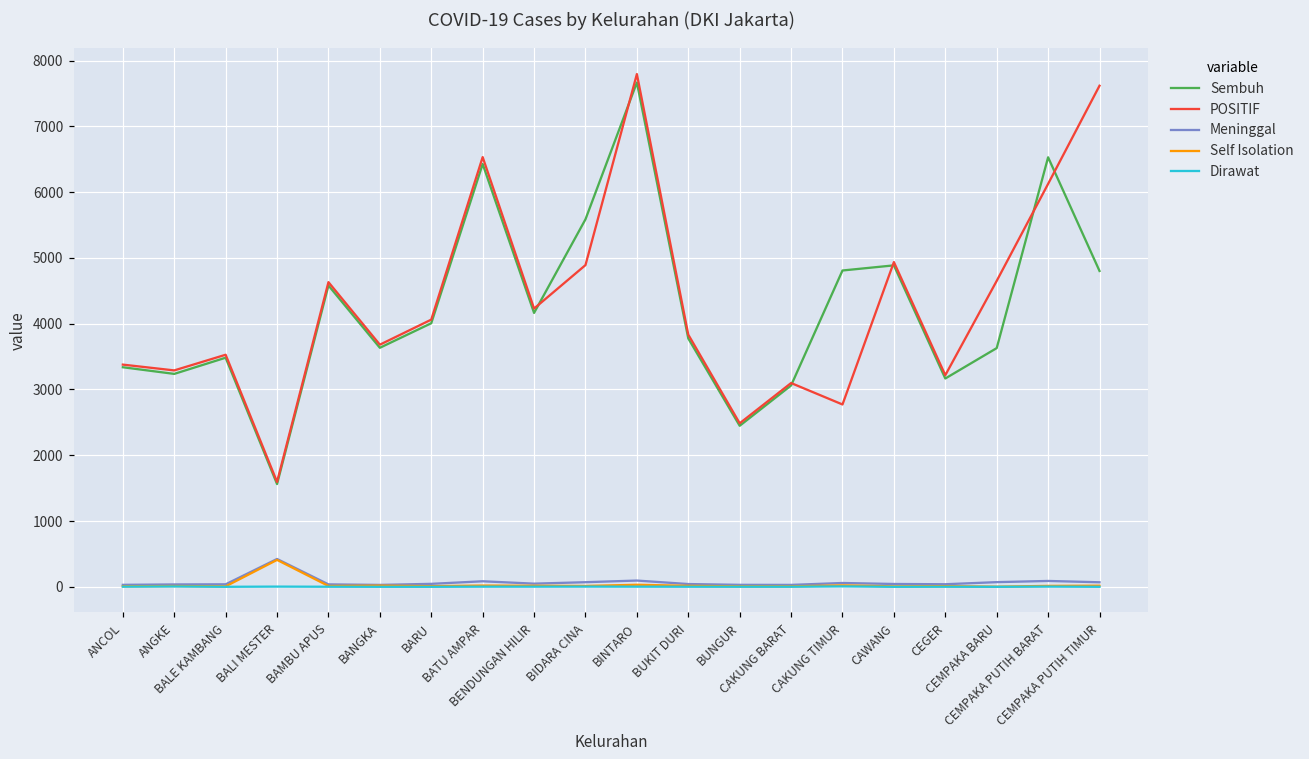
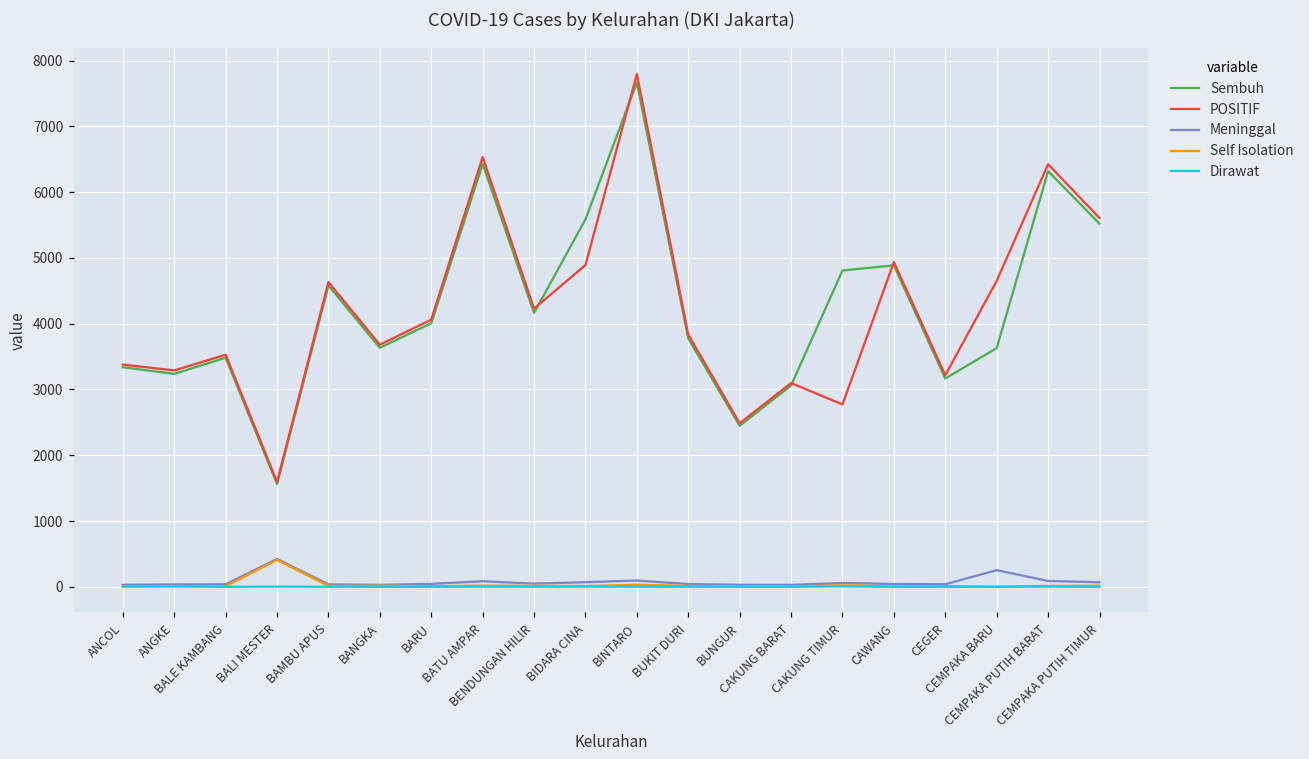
Meninggal, CEMPAKA BARU: 100 -> 300
Sembuh, CEMPAKA PUTIH BARAT: 6500 -> 6300
POSITIF, CEMPAKA PUTIH BARAT: 6100 -> 6400
Sembuh, CEMPAKA PUTIH TIMUR: 4800 -> 5500
POSITIF, CEMPAKA PUTIH TIMUR: 7600 -> 5600
